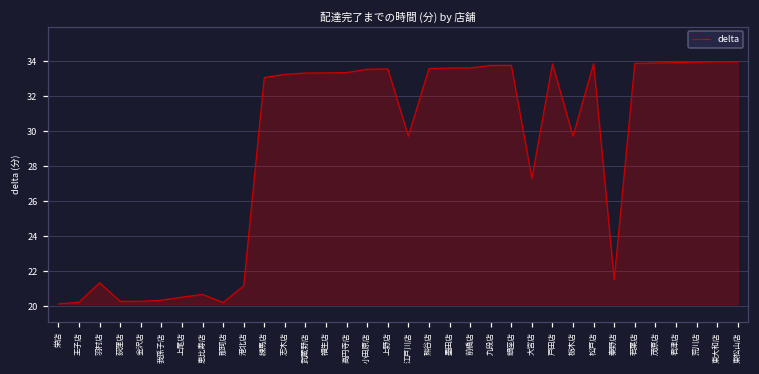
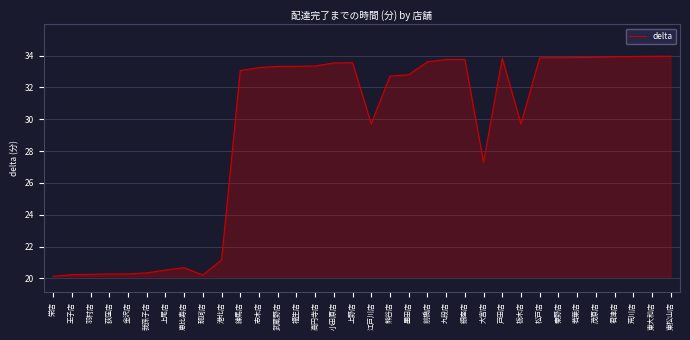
羽村店: 21.3 -> 20.3
熊谷店: 33.6 -> 32.7
墨田店: 33.6 -> 32.8
秦野店: 21.5 -> 33.9
